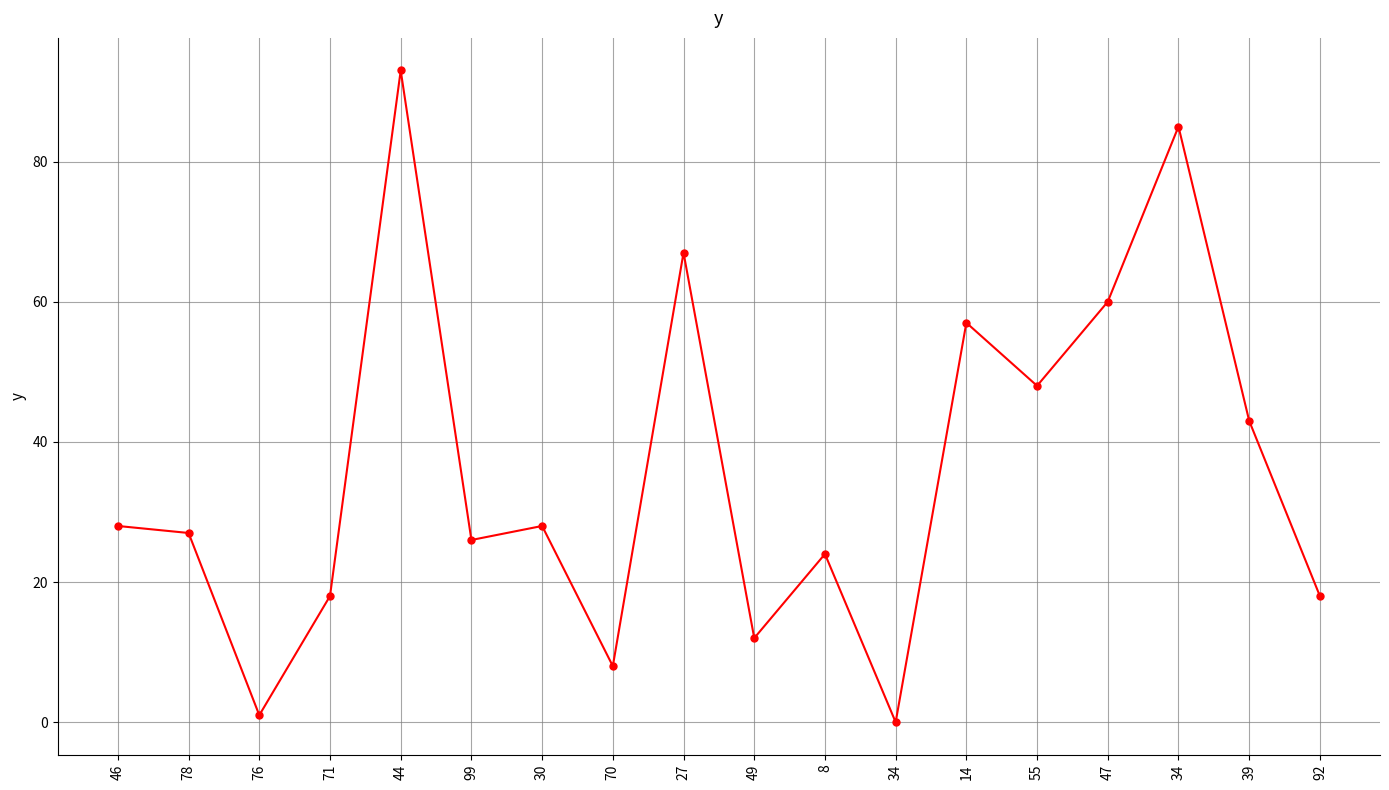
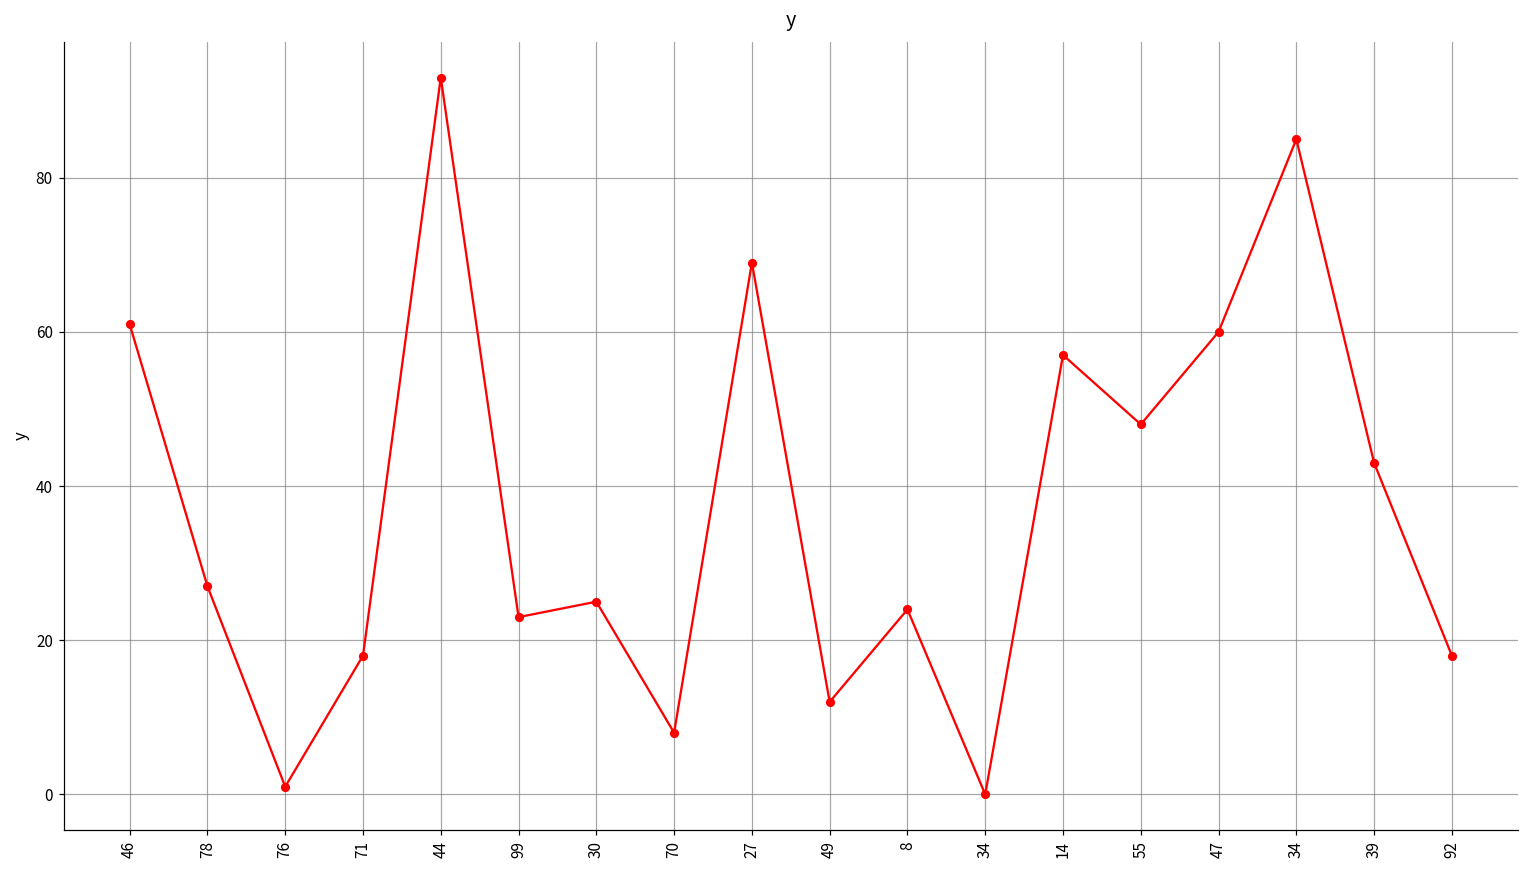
46: 28 -> 61
99: 26 -> 23
30: 28 -> 25
27: 67 -> 69
